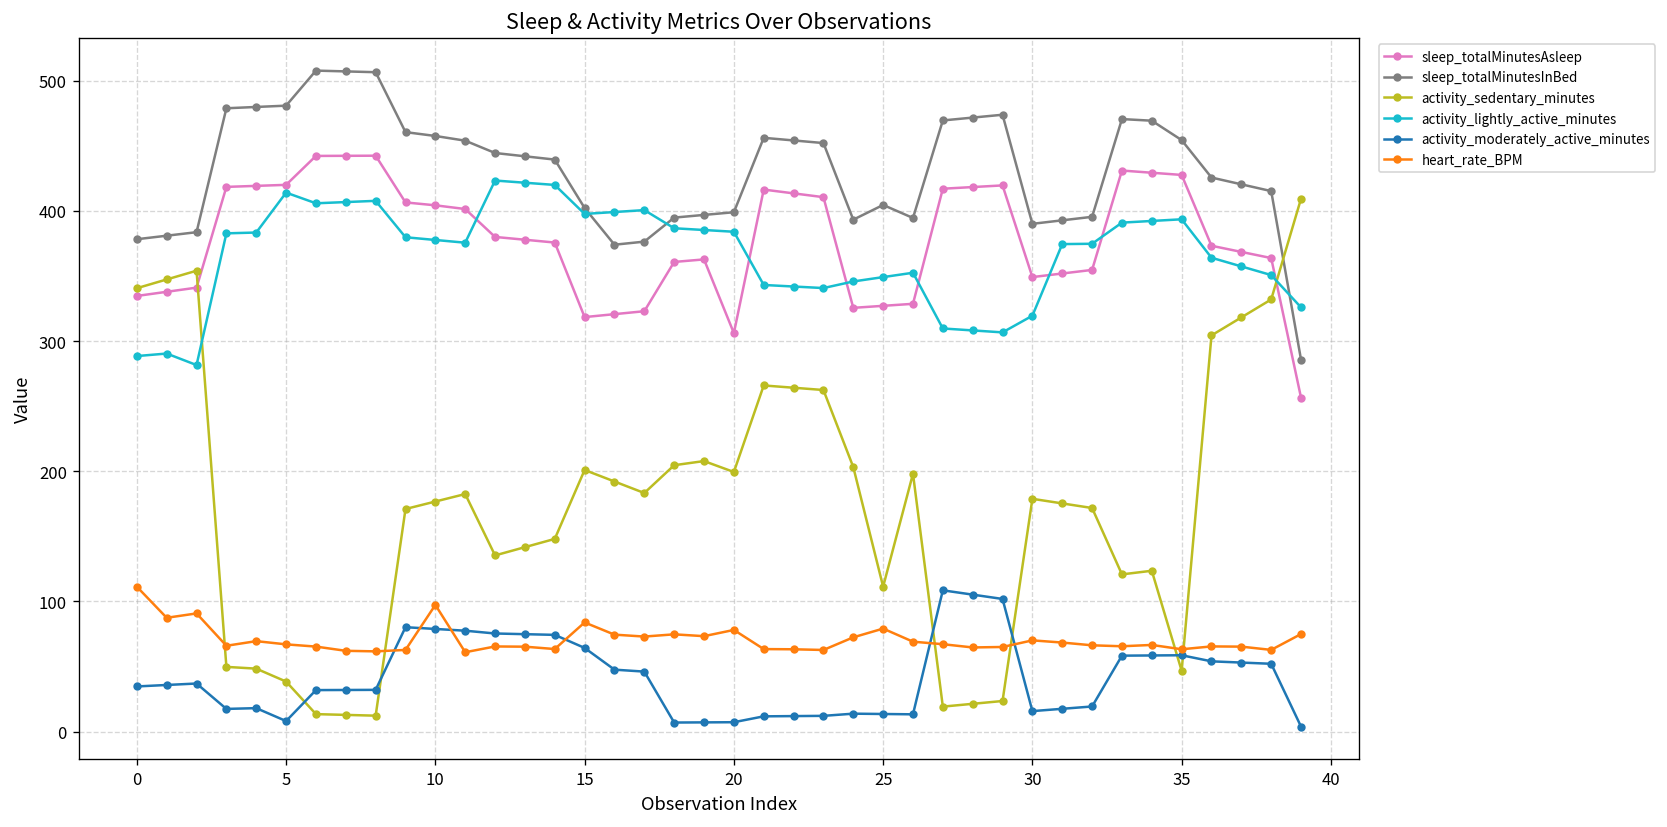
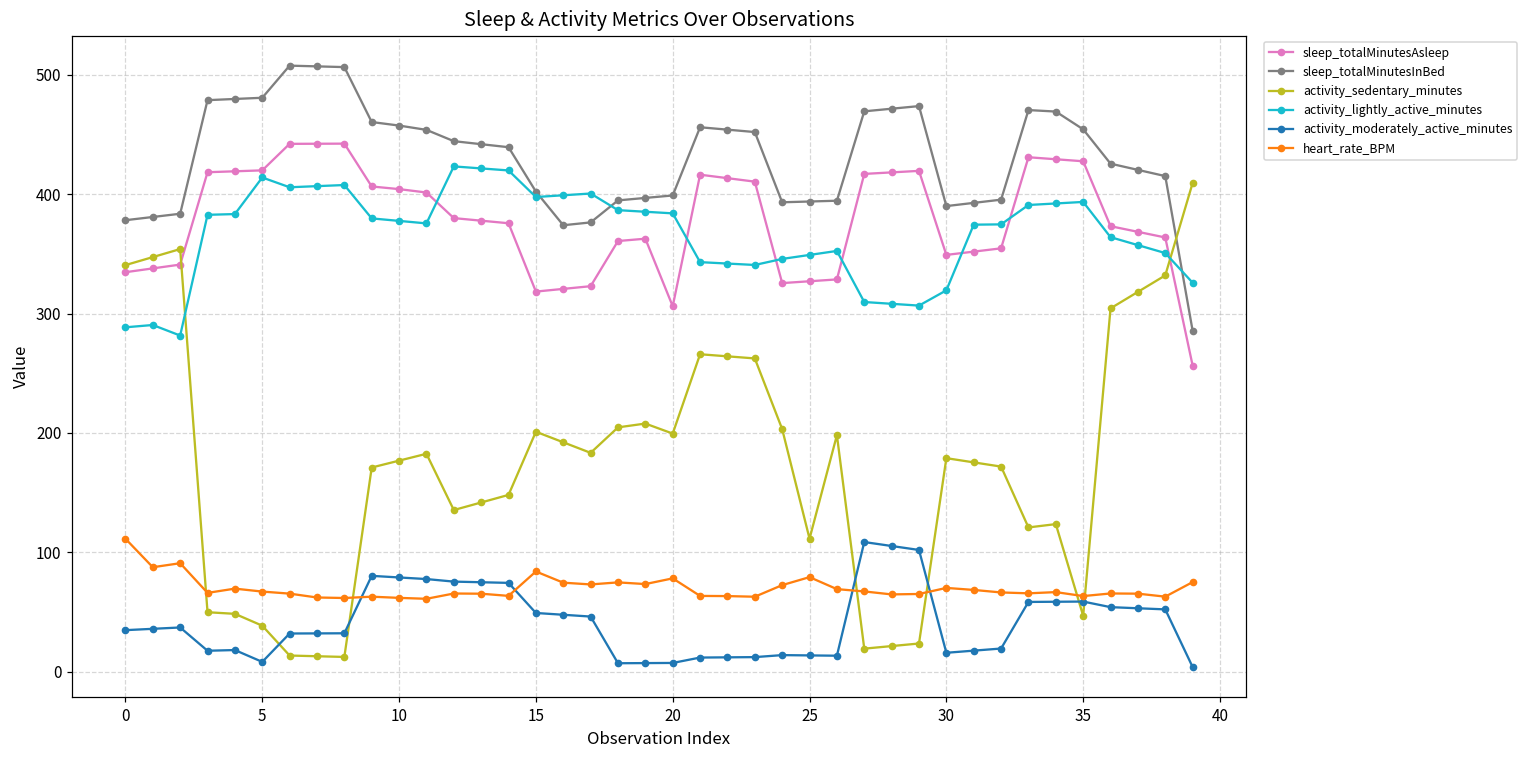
heart_rate_BPM, 10: 97 -> 62
activity_moderately_active_minutes, 15: 64 -> 49
sleep_totalMinutesInBed, 25: 405 -> 394
